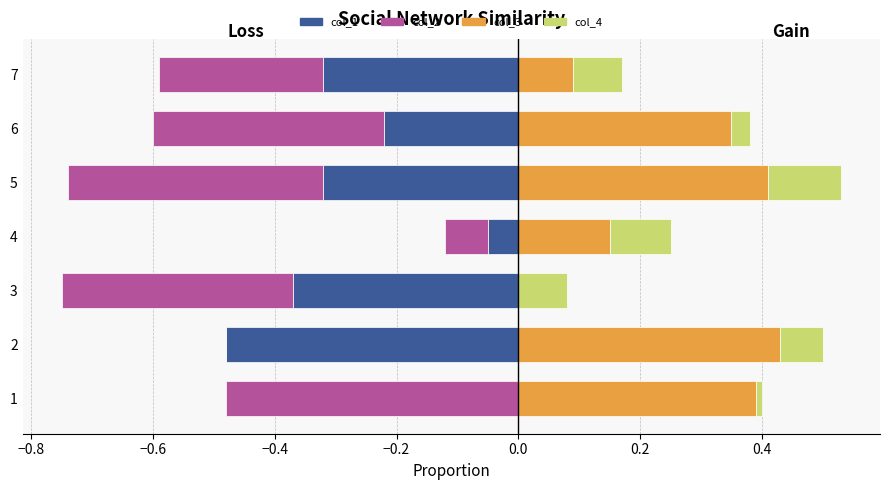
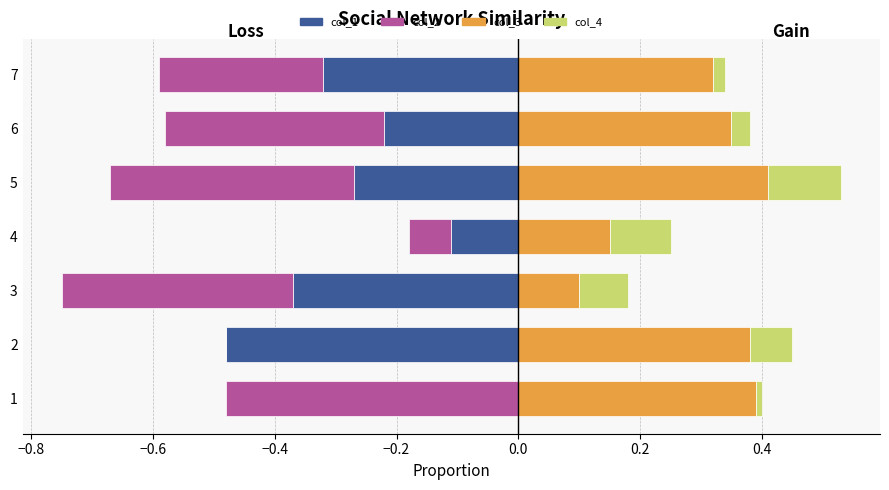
col_3, 7: 0.09 -> 0.32
col_4, 7: 0.08 -> 0.02
col_2, 6: -0.38 -> -0.36
col_1, 5: -0.32 -> -0.27
col_2, 5: -0.42 -> -0.40
col_1, 4: -0.05 -> -0.11
col_3, 3: 0.0 -> 0.1
col_3, 2: 0.43 -> 0.38
